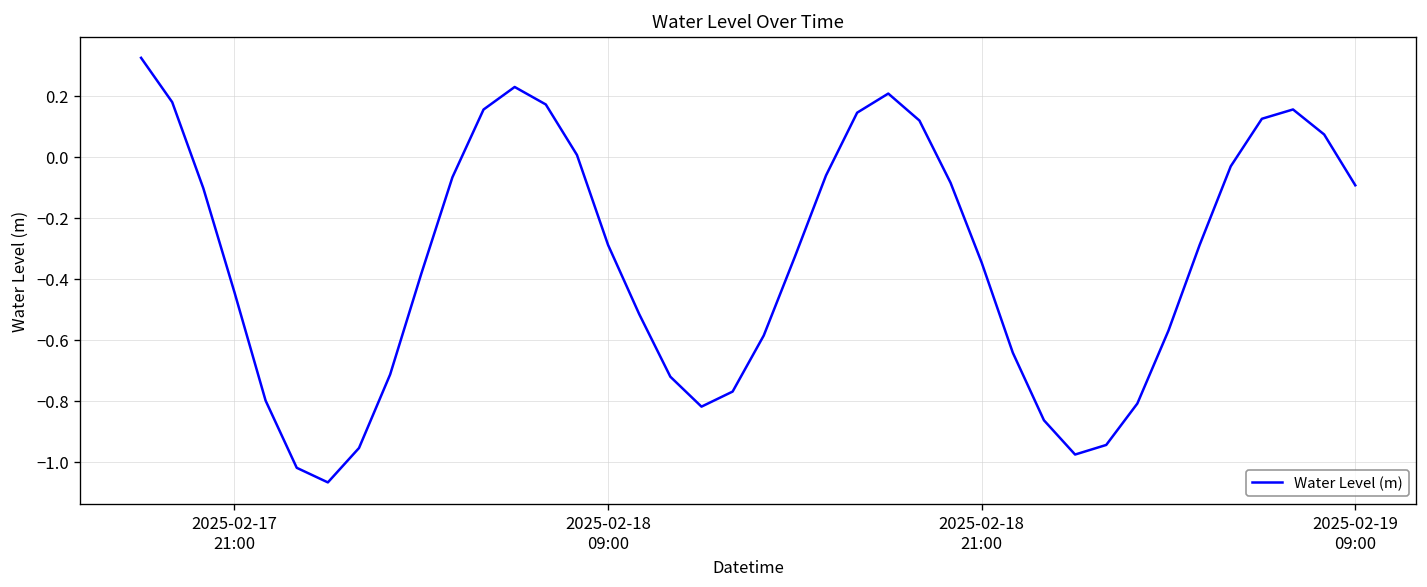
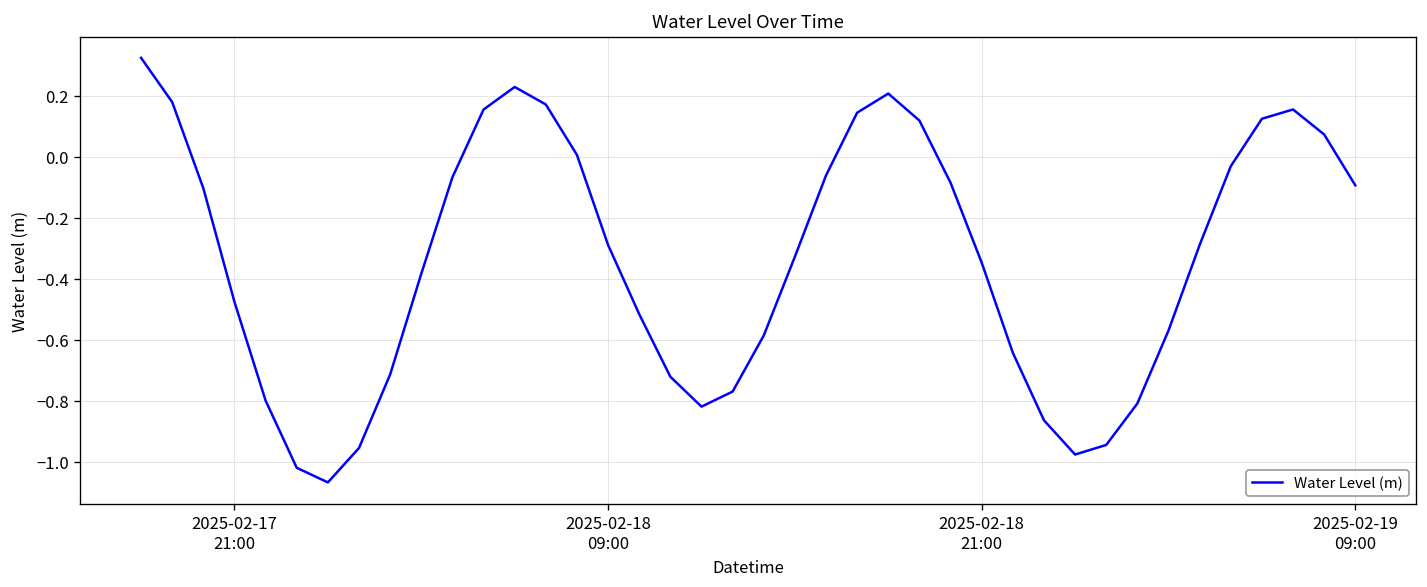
2025-02-17 21:00: -0.44 -> -0.48
